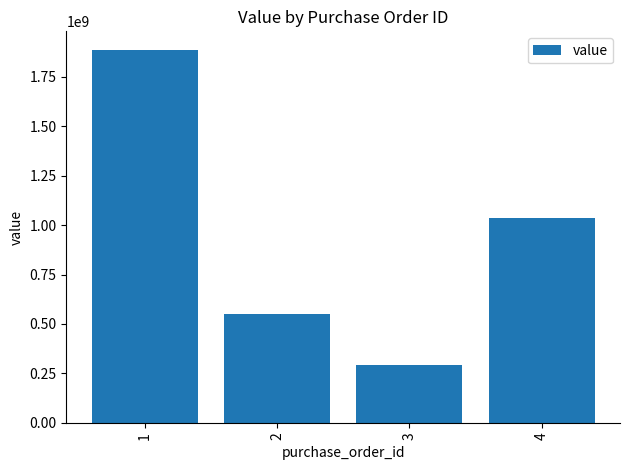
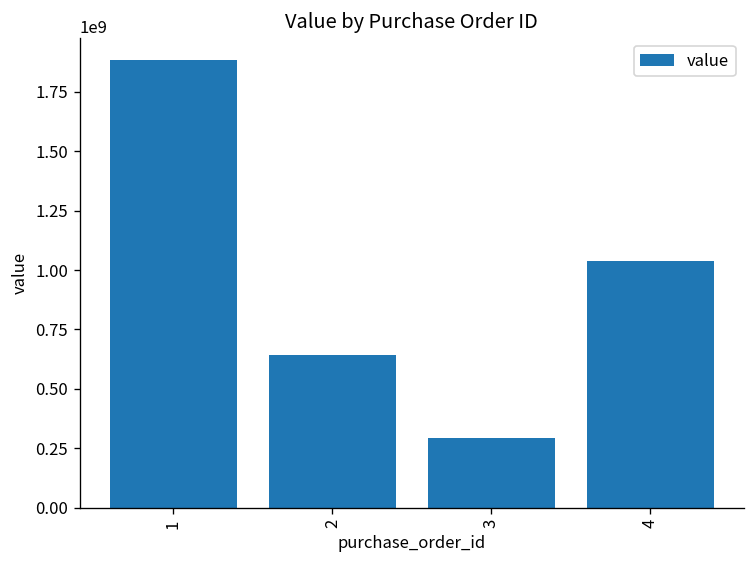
2: 550000000 -> 640000000
